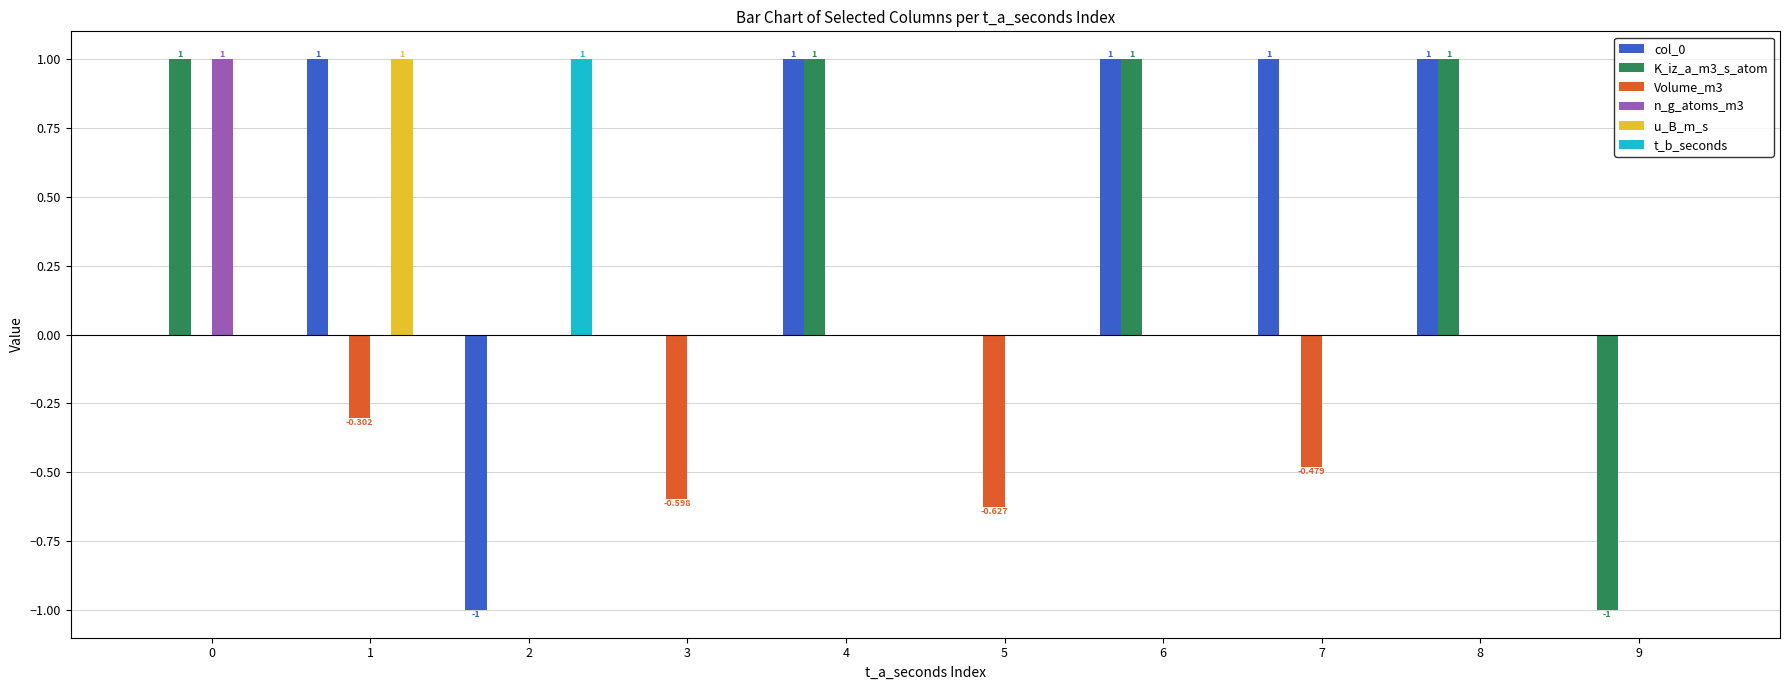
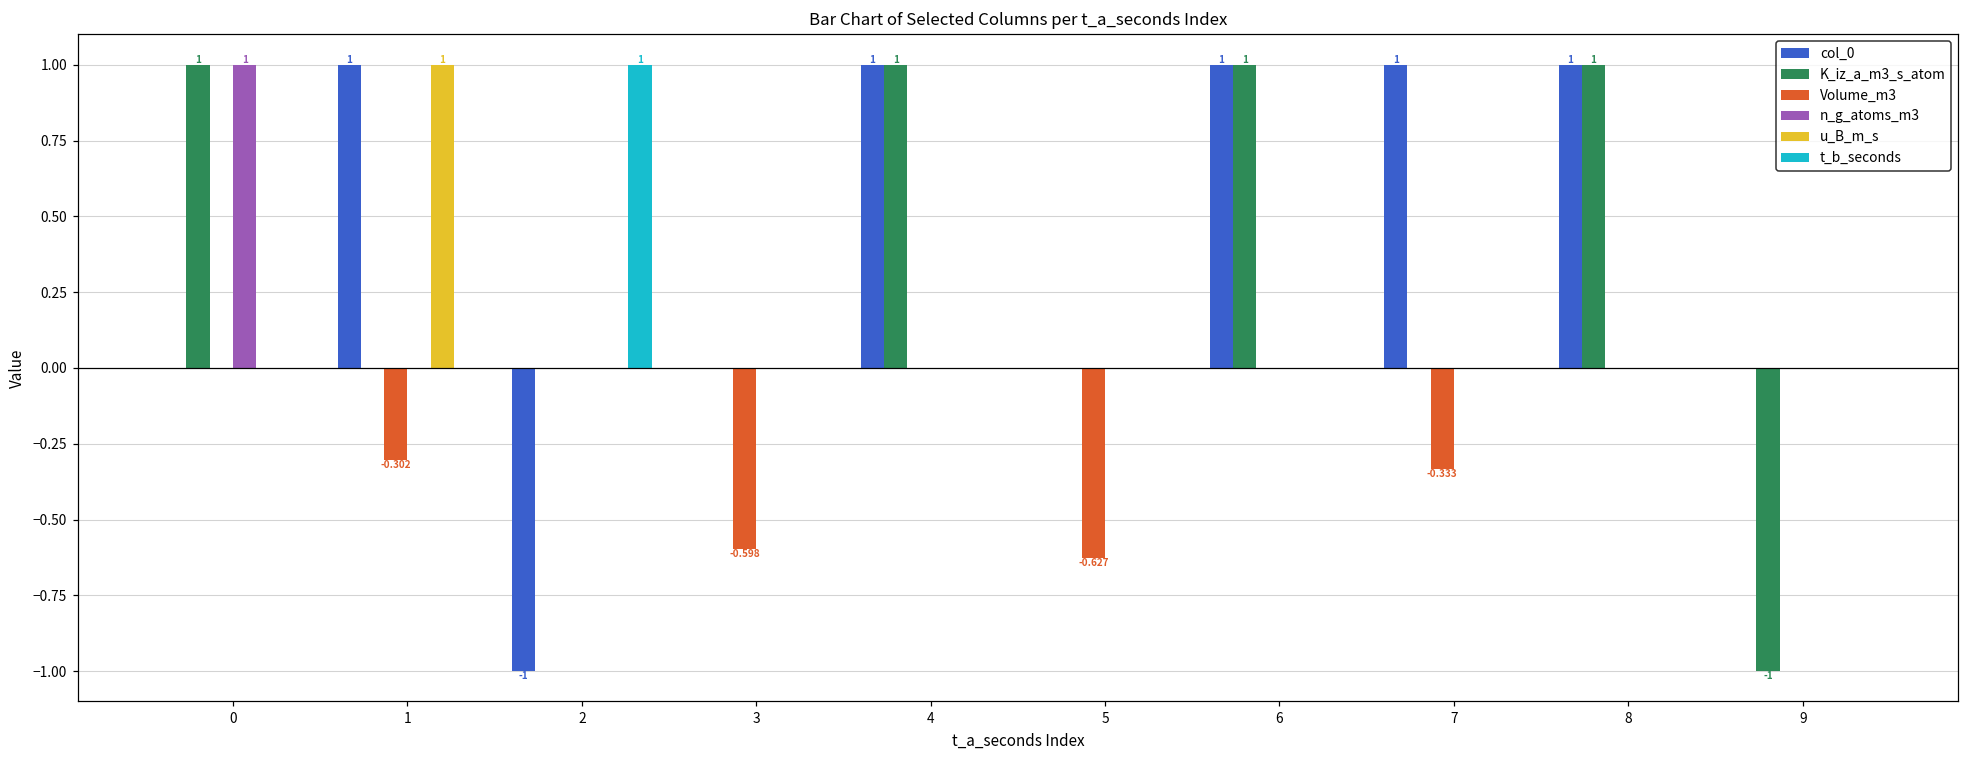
Volume_m3, 7: -0.479 -> -0.333
